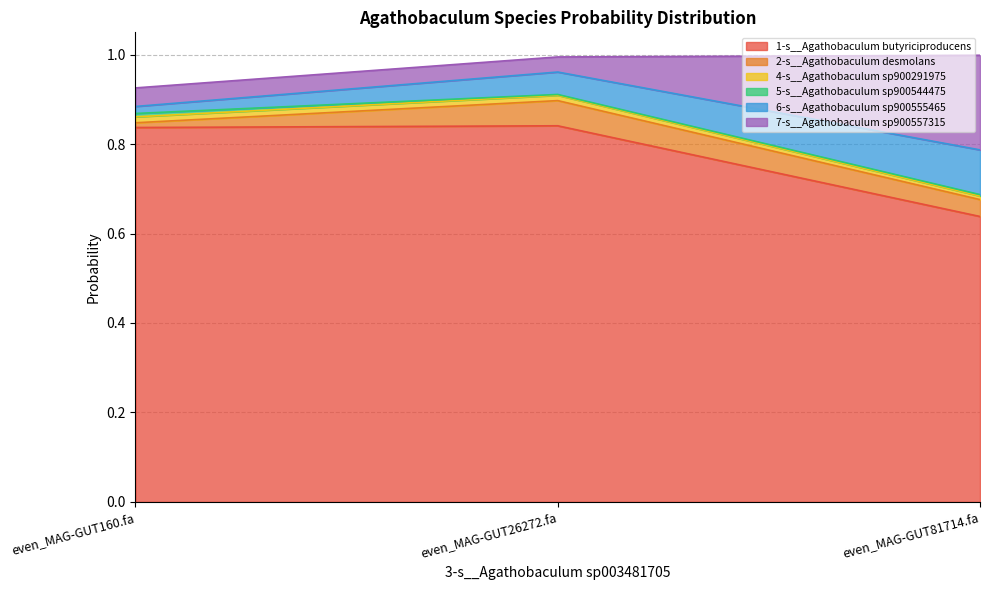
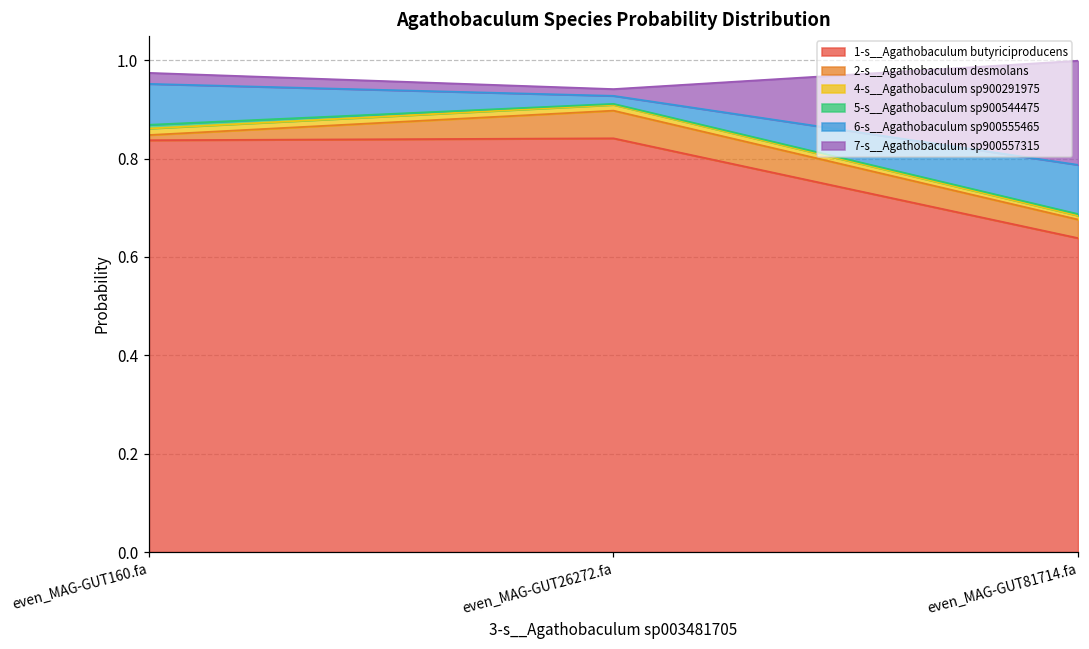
6-s__Agathobaculum sp900555465, even_MAG-GUT160.fa: 0.02 -> 0.08
7-s__Agathobaculum sp900557315, even_MAG-GUT160.fa: 0.04 -> 0.02
6-s__Agathobaculum sp900555465, even_MAG-GUT26272.fa: 0.05 -> 0.02
7-s__Agathobaculum sp900557315, even_MAG-GUT26272.fa: 0.03 -> 0.01
